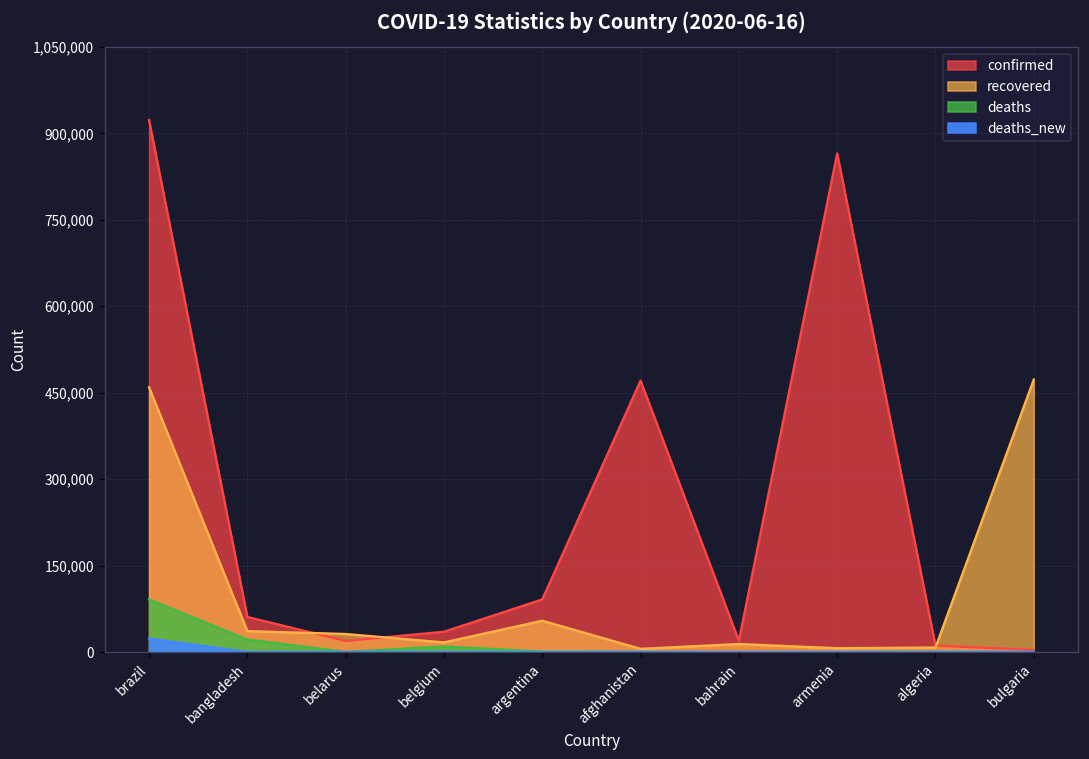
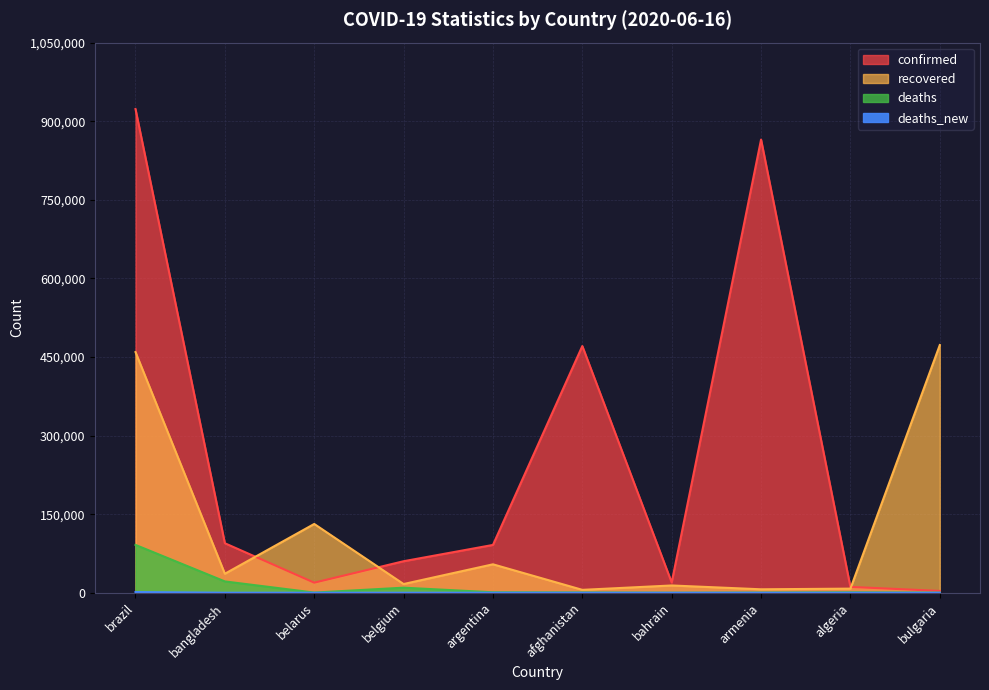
deaths_new, brazil: 20,000 -> 0
confirmed, bangladesh: 60,000 -> 90,000
recovered, belarus: 30,000 -> 130,000
confirmed, belgium: 40,000 -> 60,000
